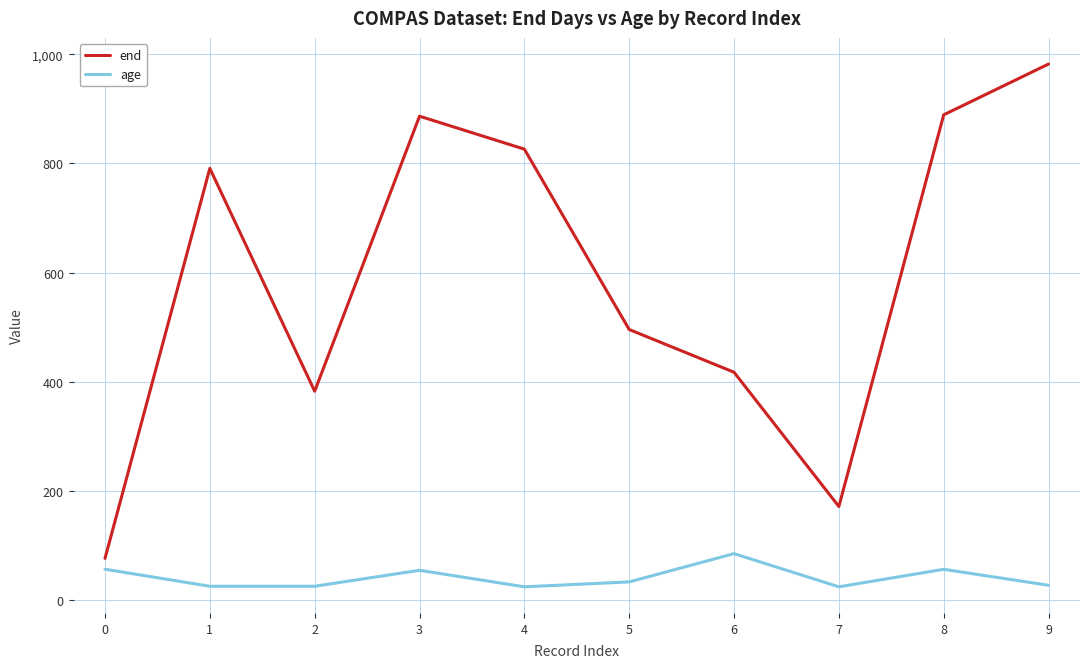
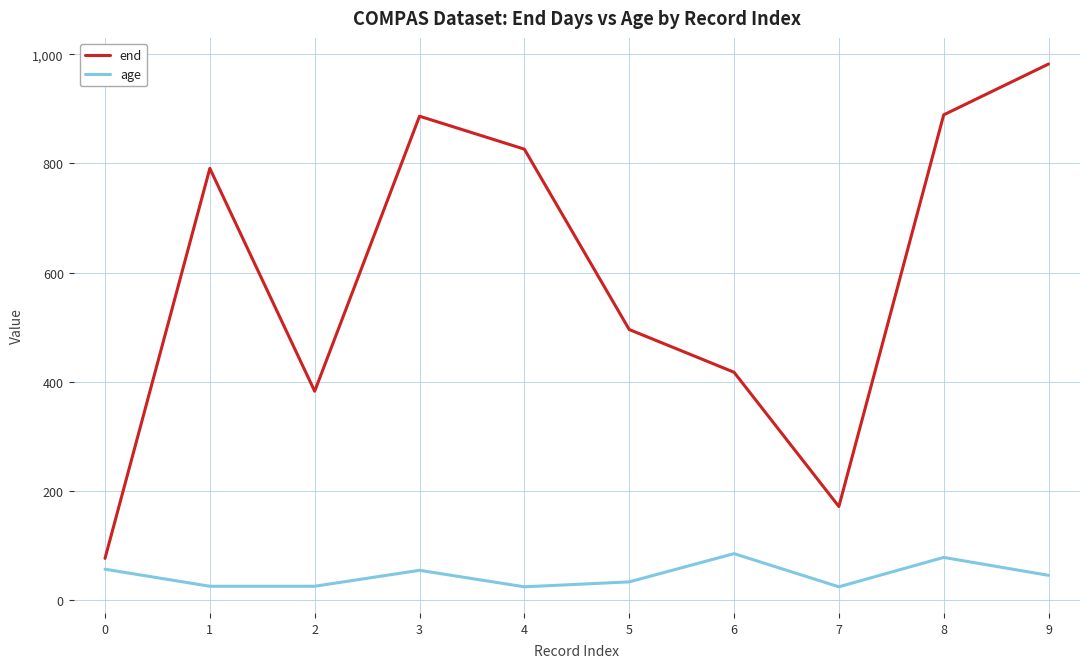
age, 8: 60 -> 80
age, 9: 30 -> 50
